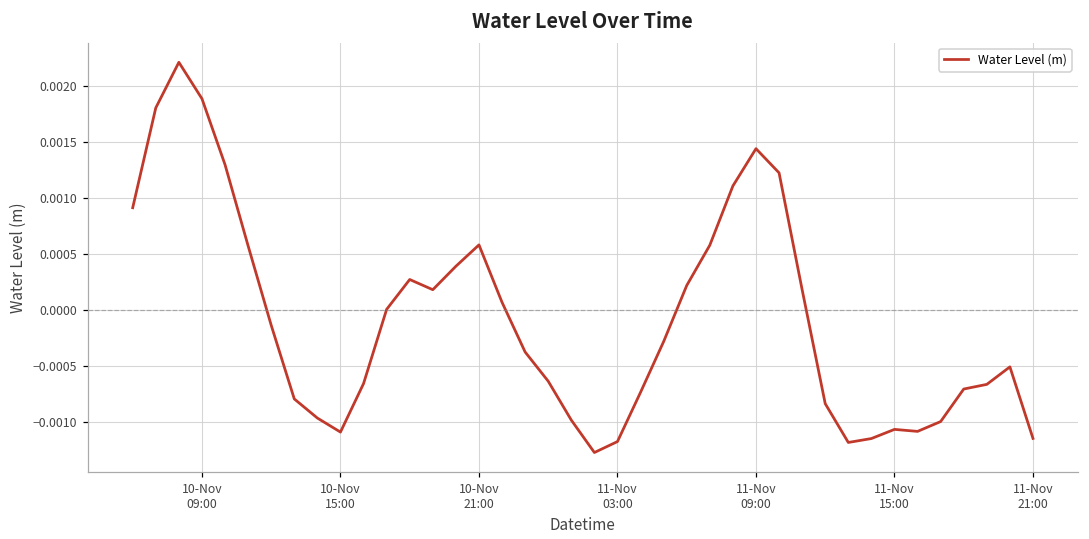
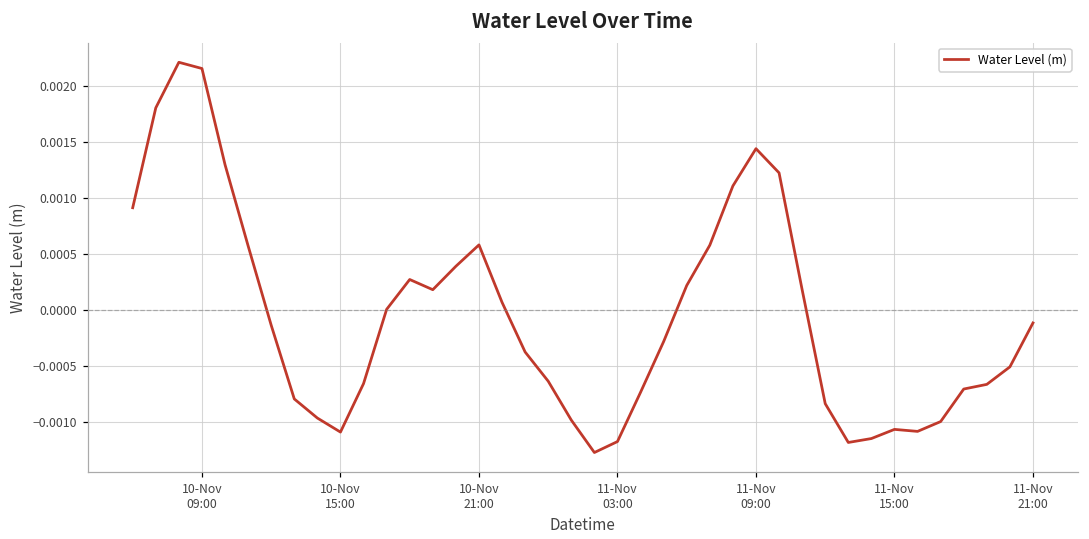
10-Nov 09:00: 0.00189 -> 0.00216
11-Nov 21:00: -0.00115 -> -0.00012
